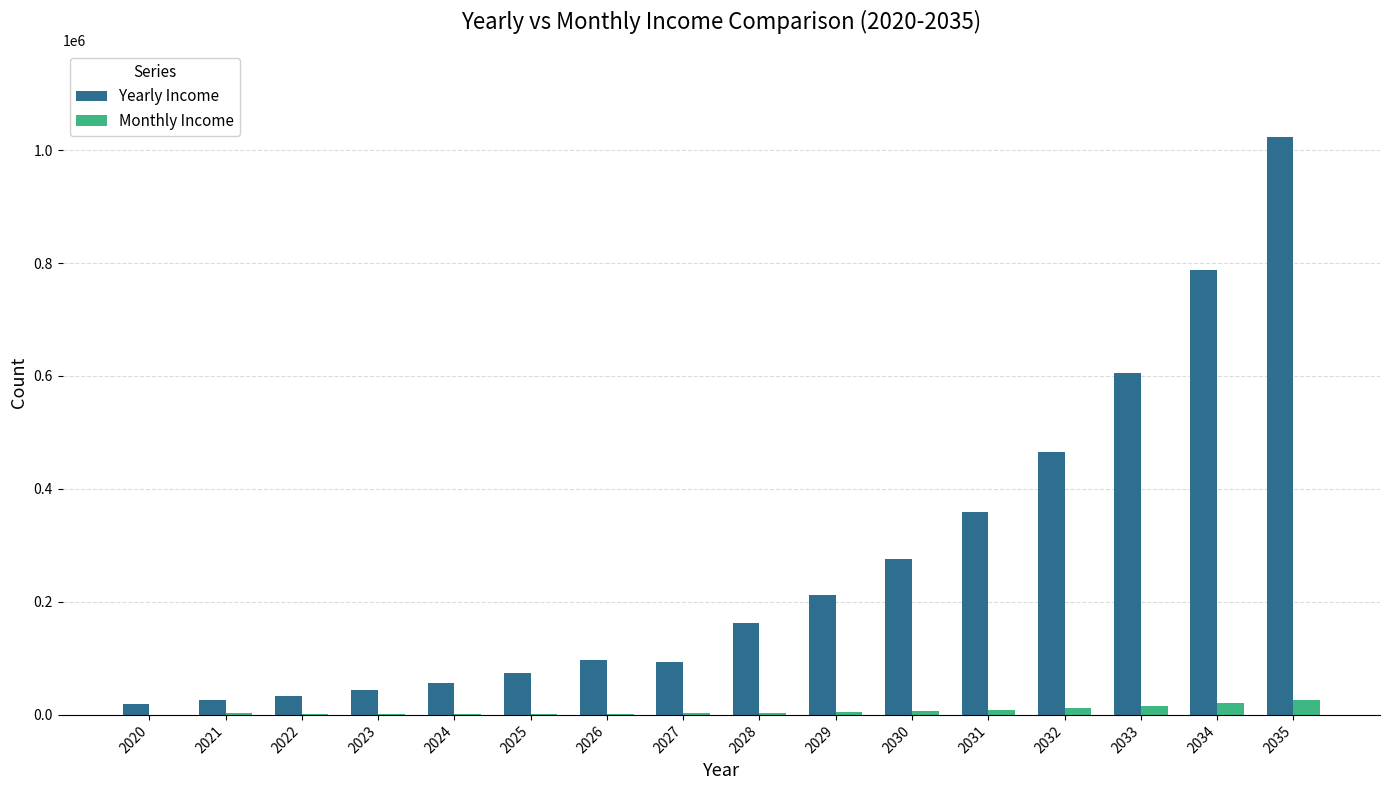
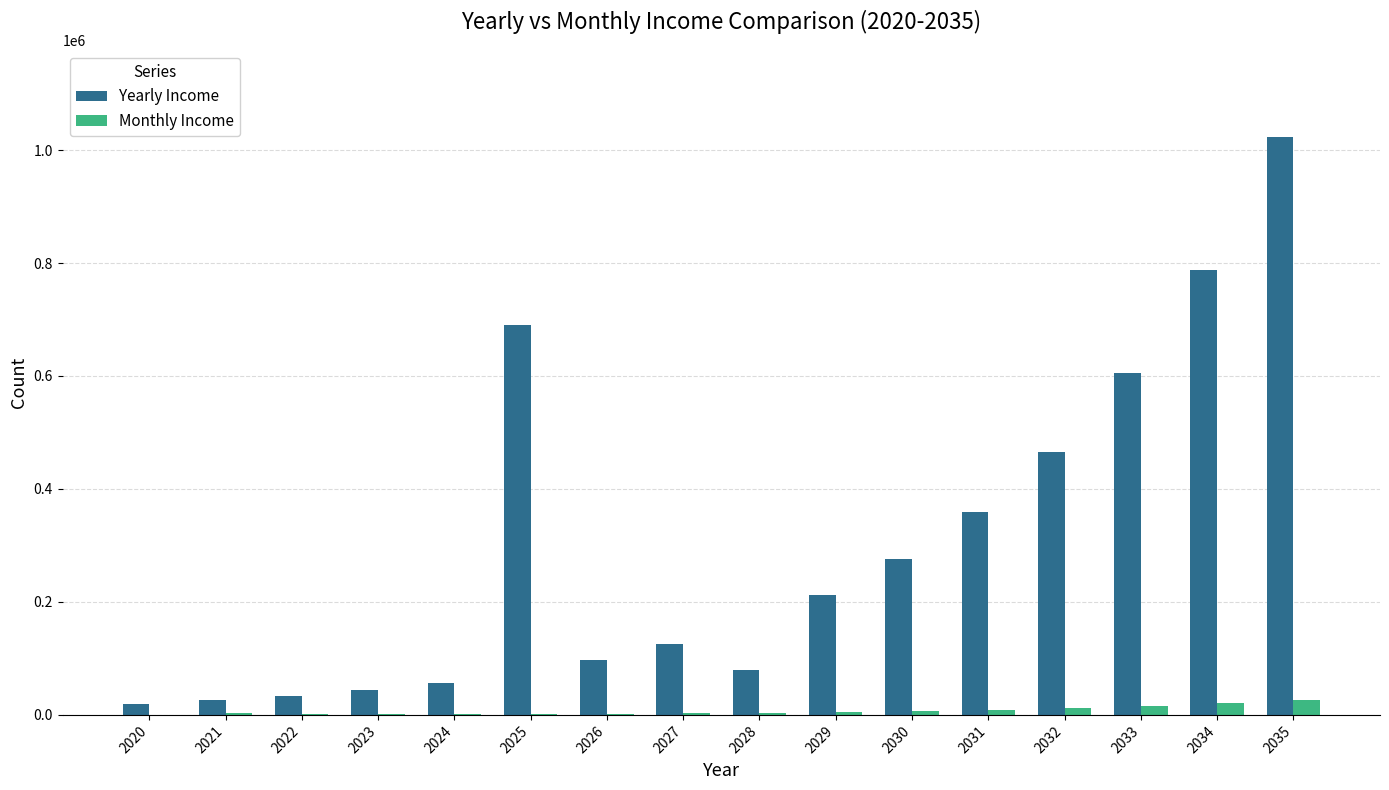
Yearly Income, 2025: 70000 -> 690000
Yearly Income, 2027: 90000 -> 130000
Yearly Income, 2028: 160000 -> 80000
